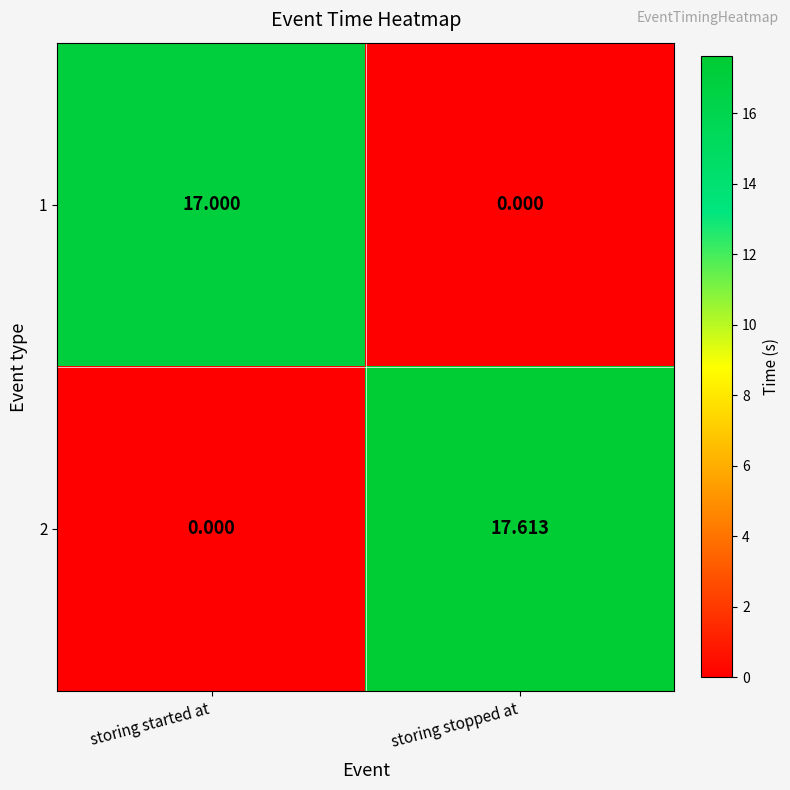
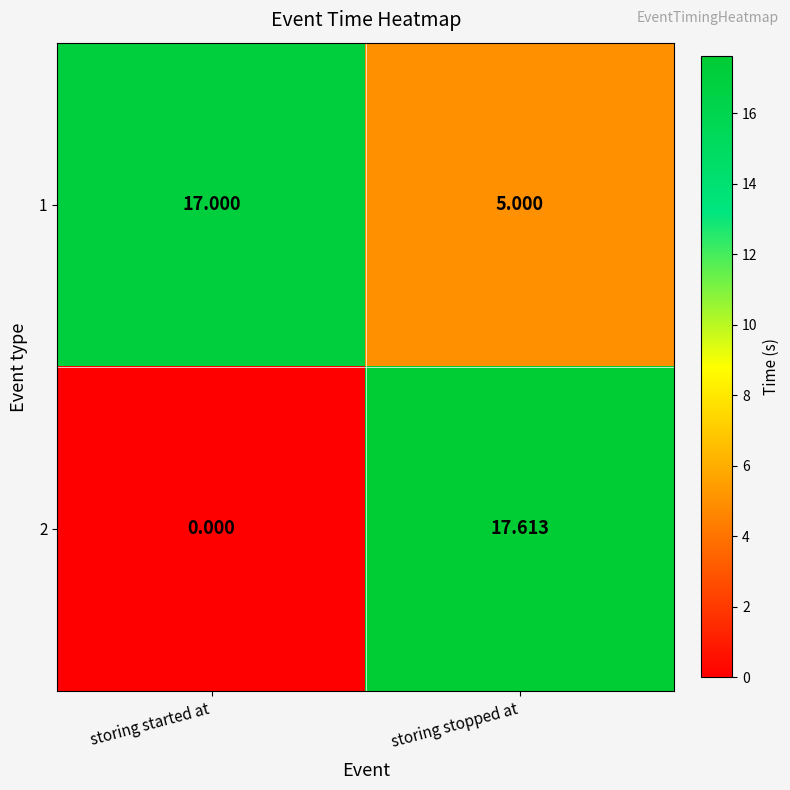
1, storing stopped at: 0.000 -> 5.000
